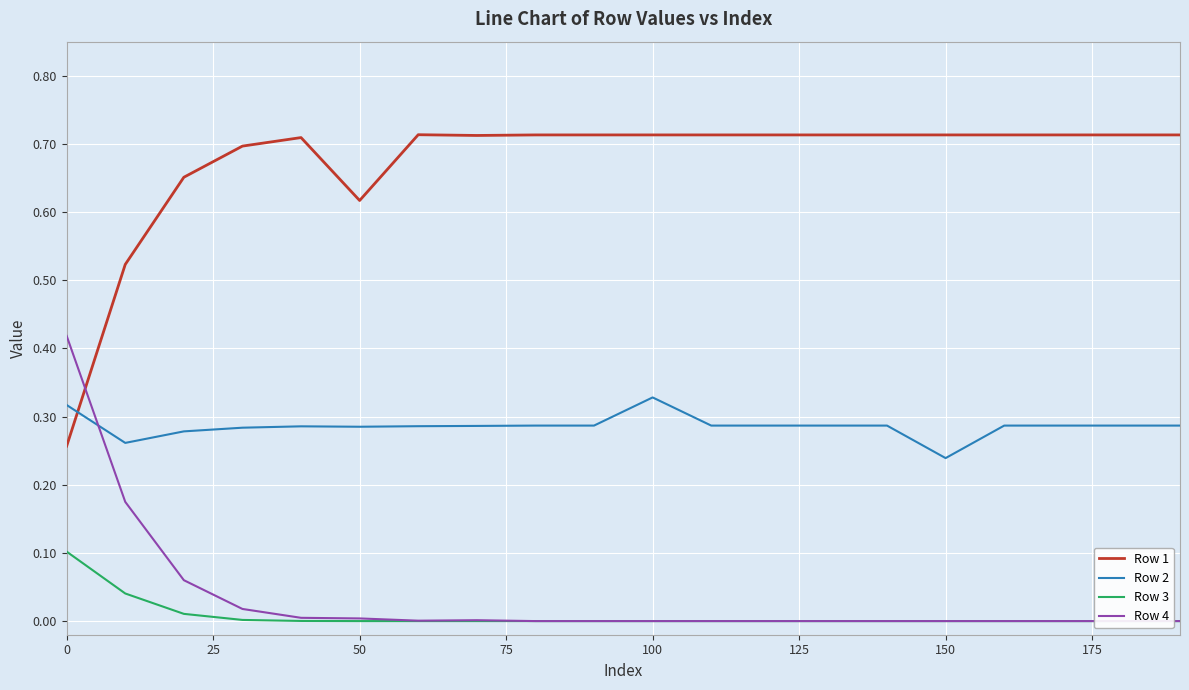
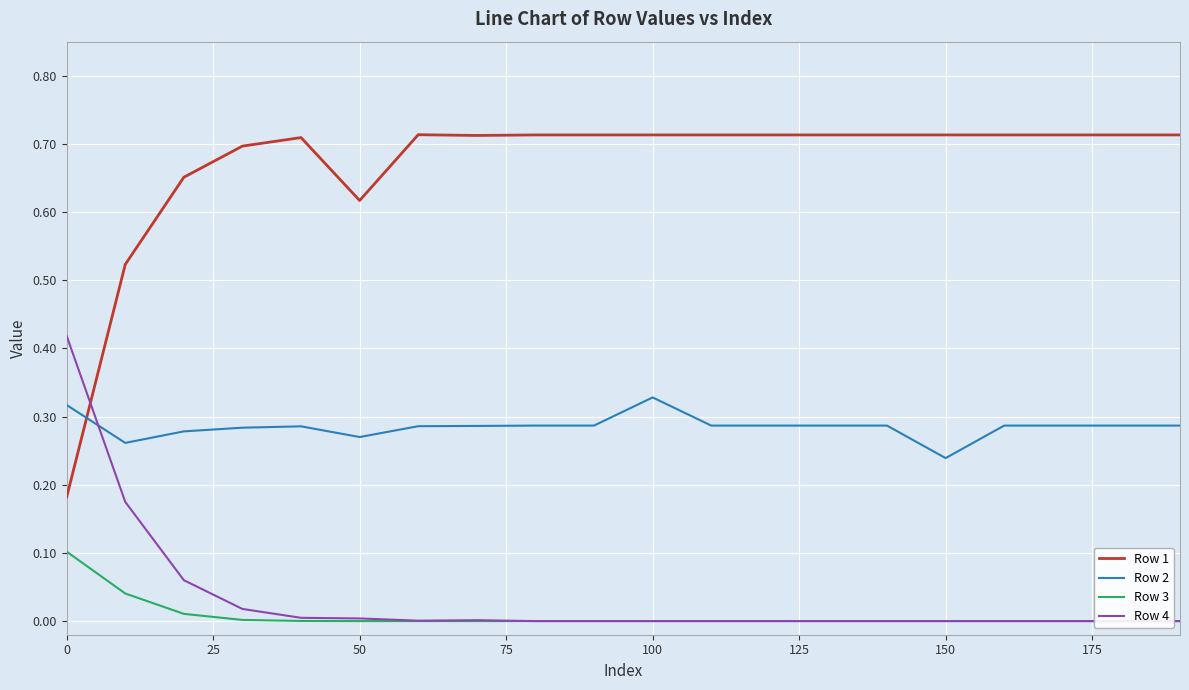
Row 1, 0: 0.26 -> 0.18
Row 2, 50: 0.29 -> 0.27
